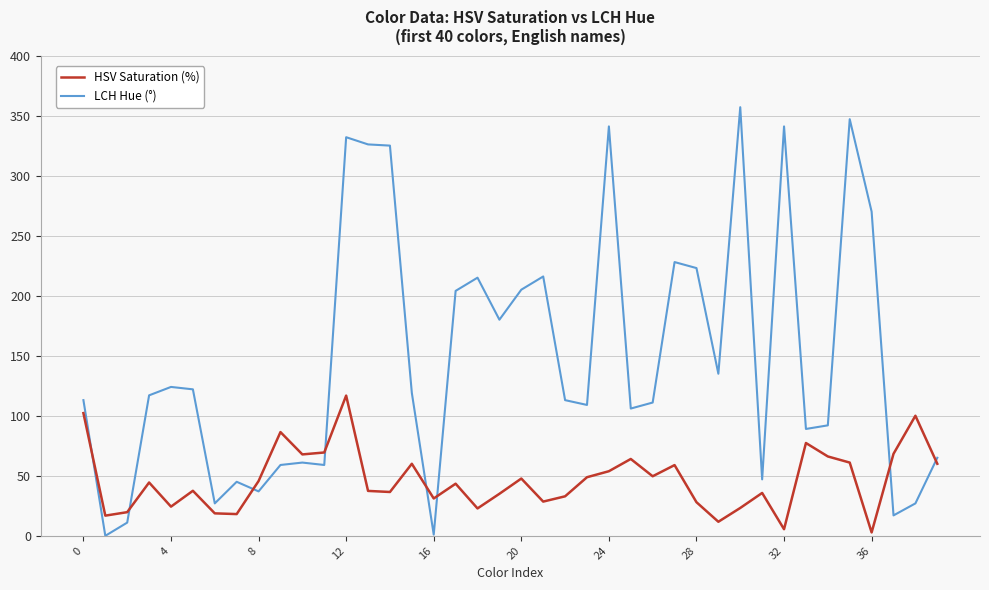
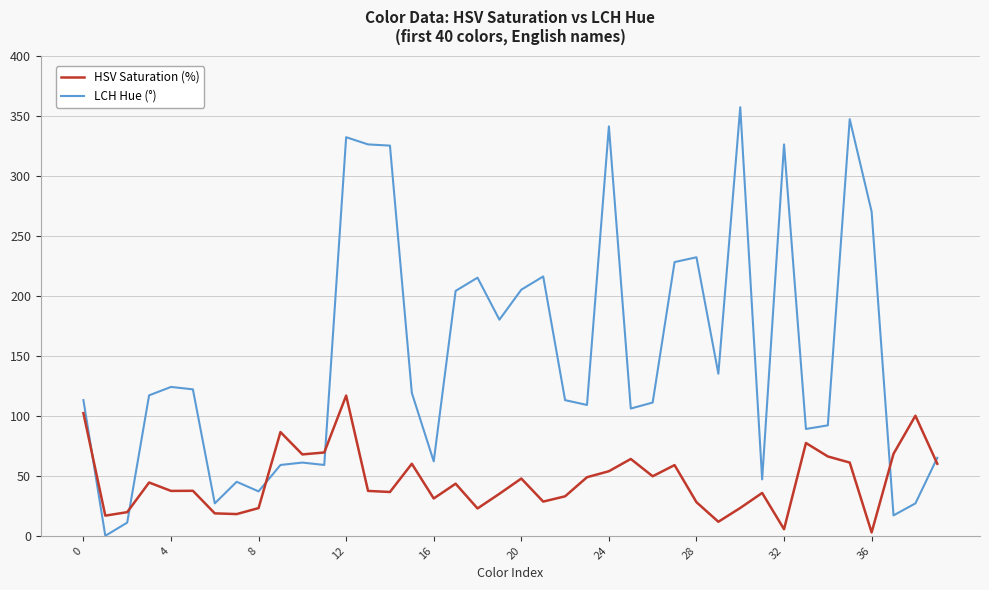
HSV Saturation (%), 4: 24 -> 37
HSV Saturation (%), 8: 46 -> 23
LCH Hue (°), 16: 1 -> 62
LCH Hue (°), 28: 223 -> 232
LCH Hue (°), 32: 341 -> 326
